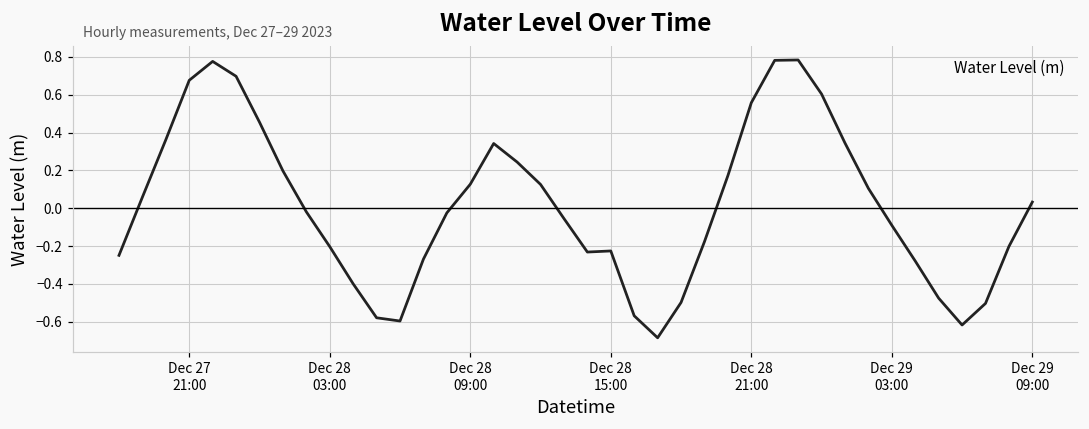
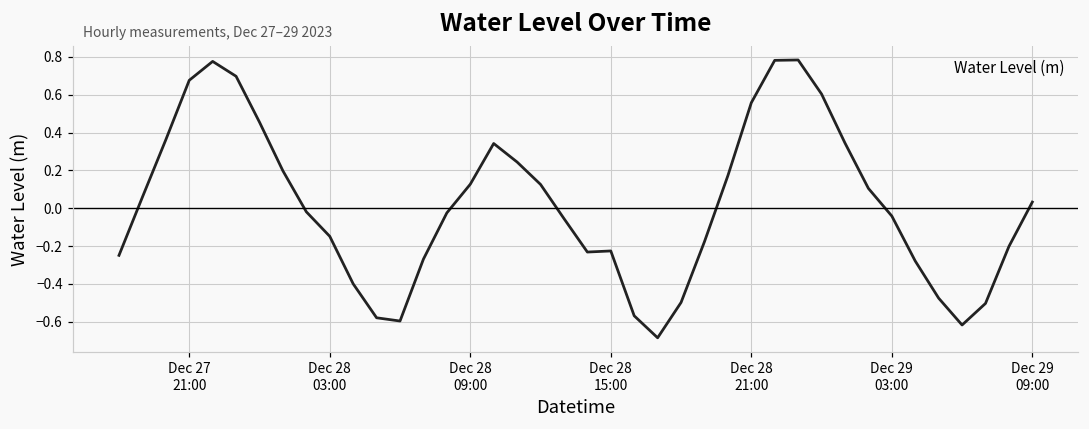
Dec 28 03:00: -0.20 -> -0.15
Dec 29 03:00: -0.09 -> -0.04
